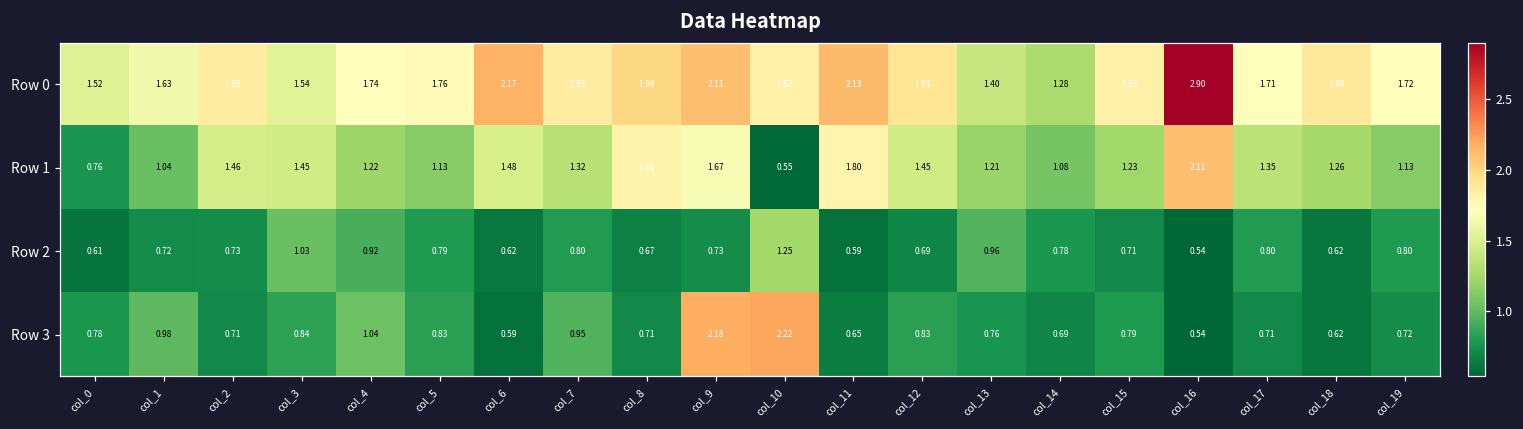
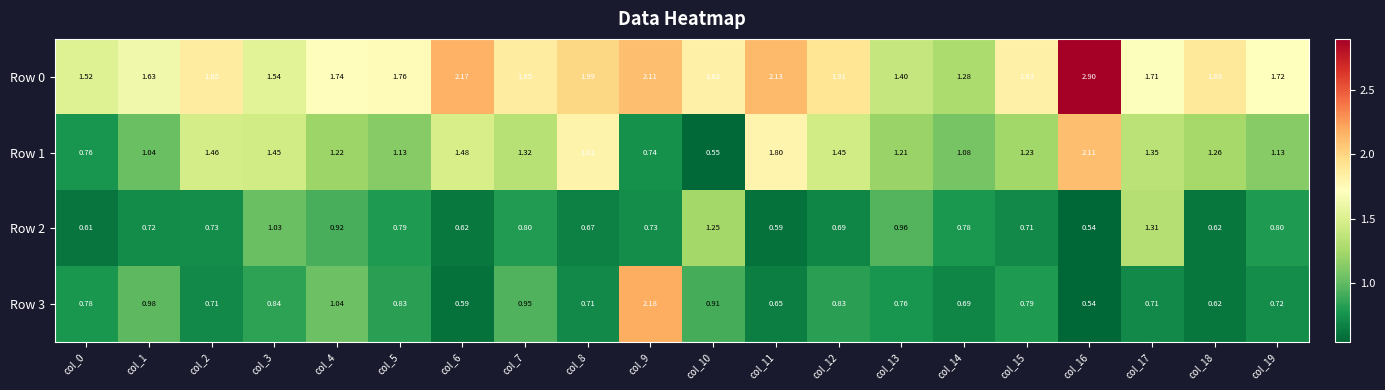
Row 1, col_9: 1.67 -> 0.74
Row 2, col_17: 0.80 -> 1.31
Row 3, col_10: 2.22 -> 0.91
